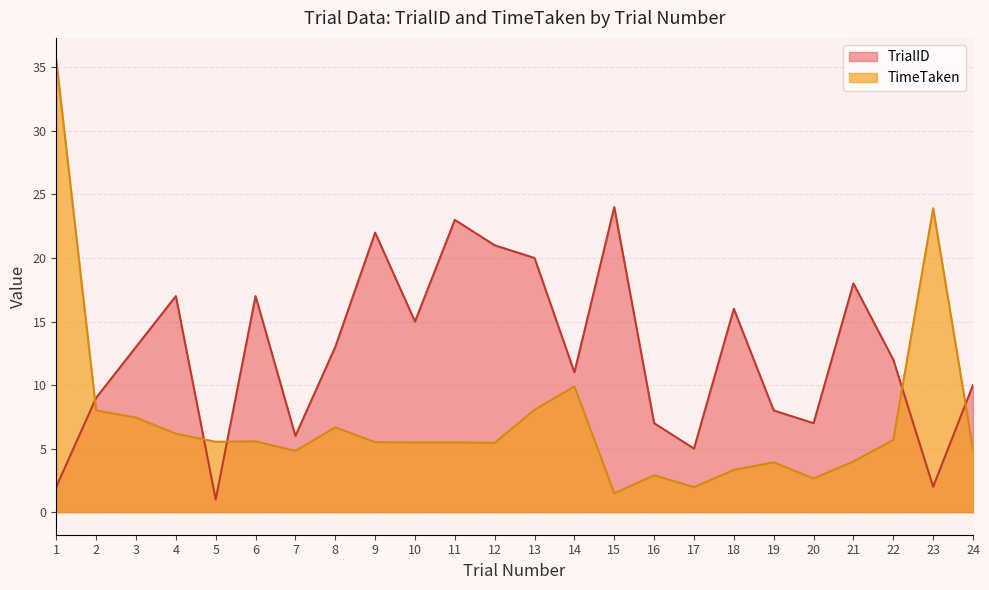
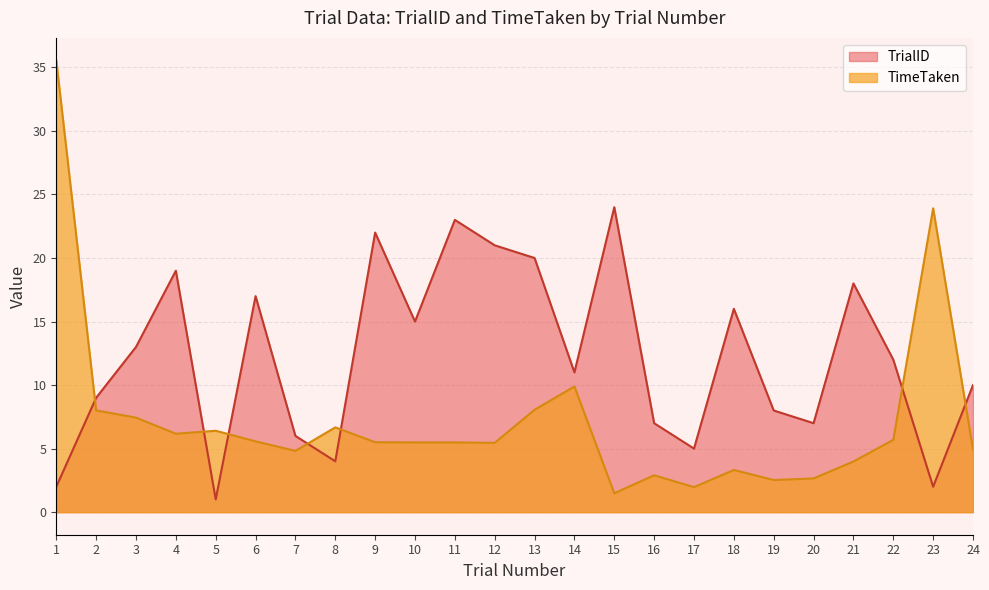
TrialID, 4: 17 -> 19
TimeTaken, 5: 5.5 -> 6.4
TrialID, 8: 13 -> 4
TimeTaken, 19: 3.9 -> 2.5
